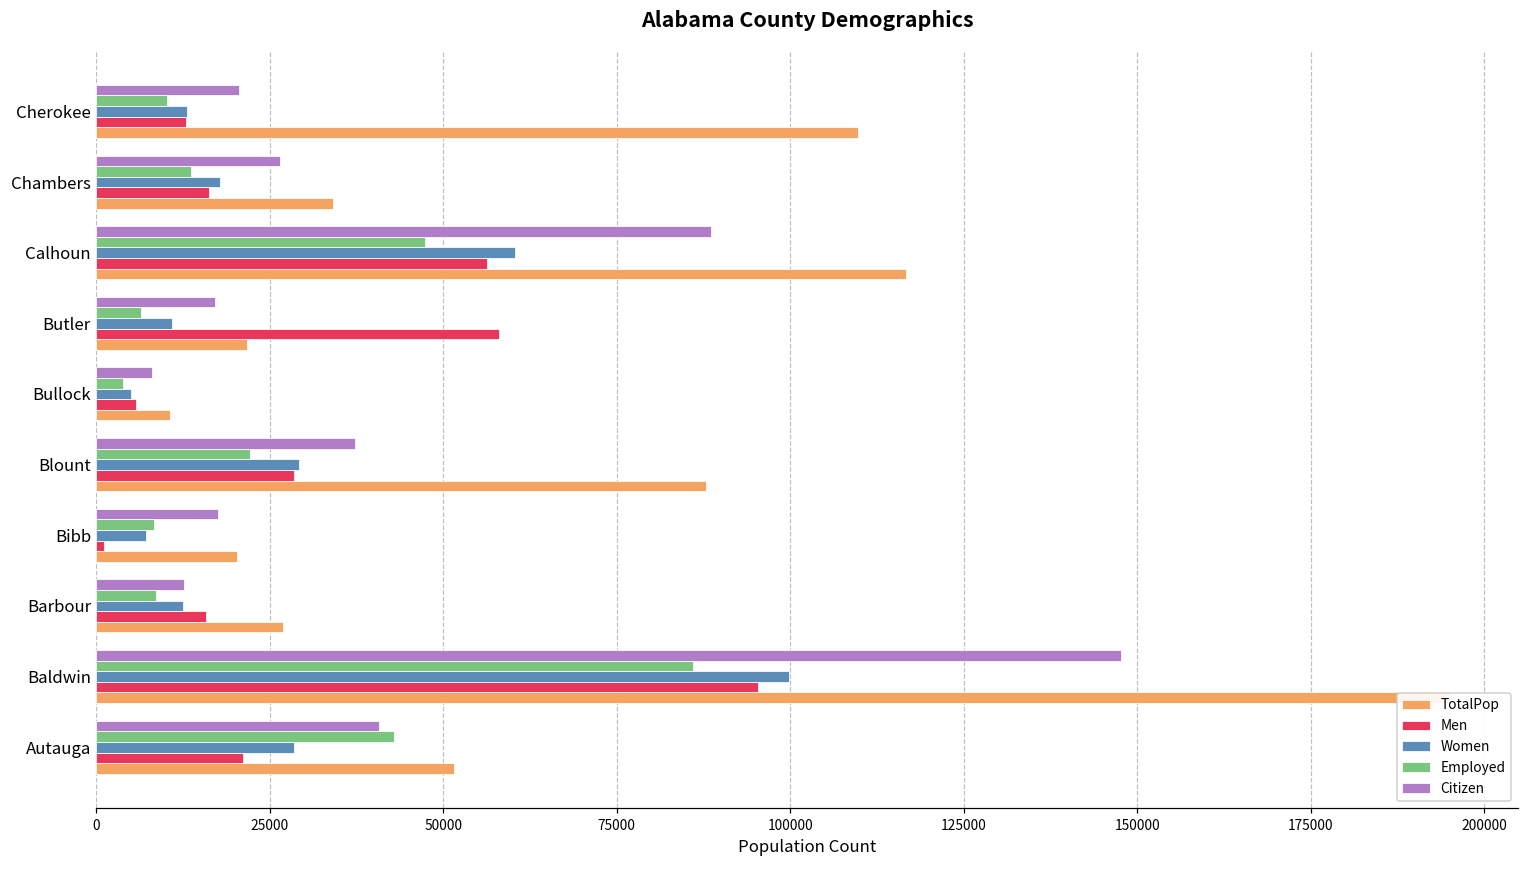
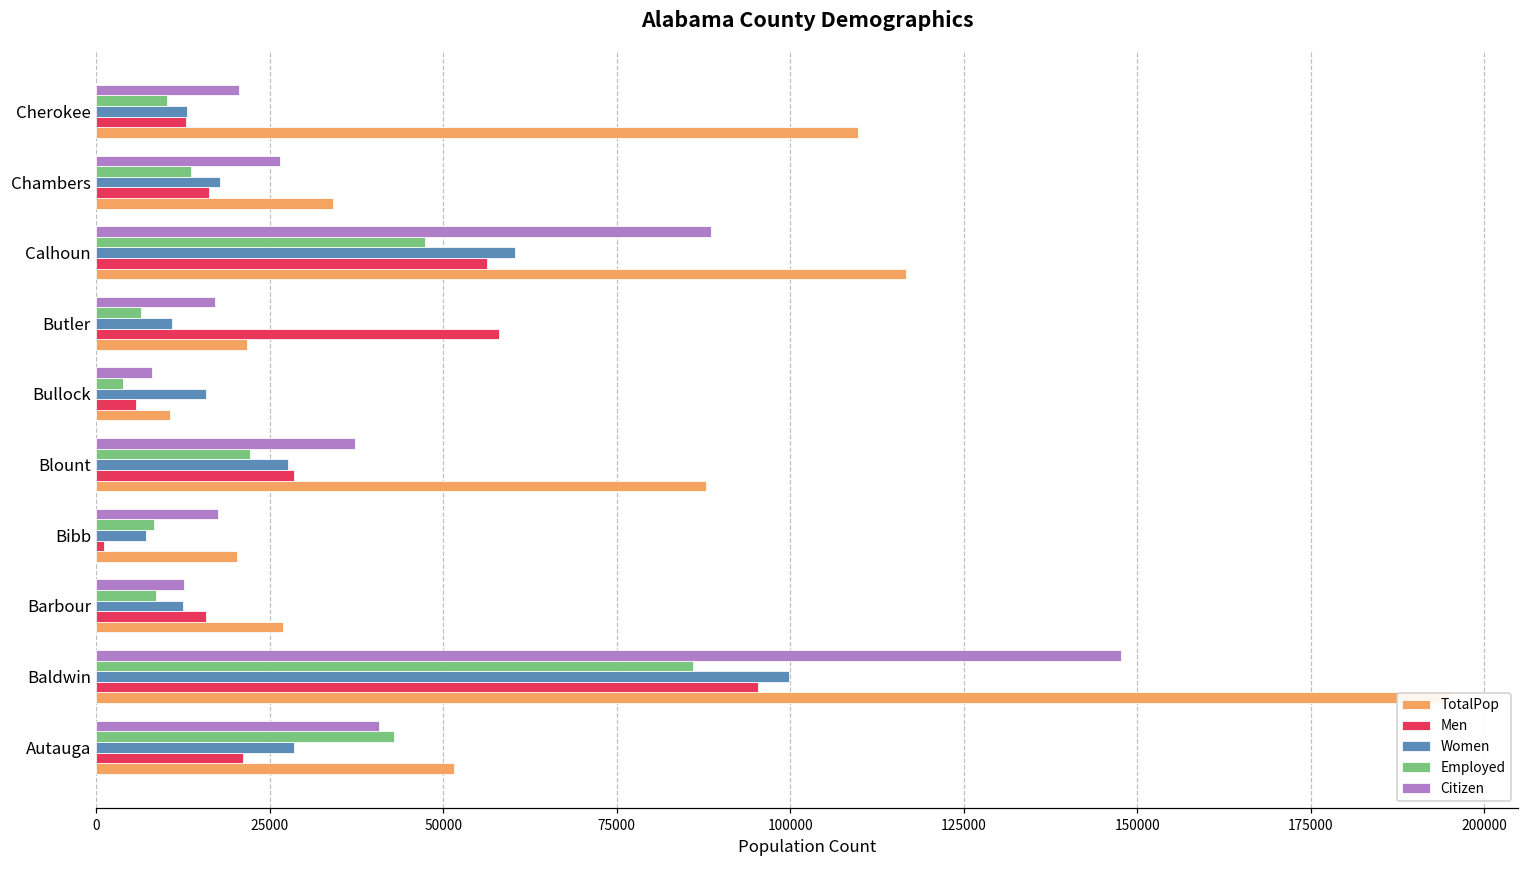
Women, Bullock: 5000 -> 16000
Women, Blount: 29000 -> 28000
